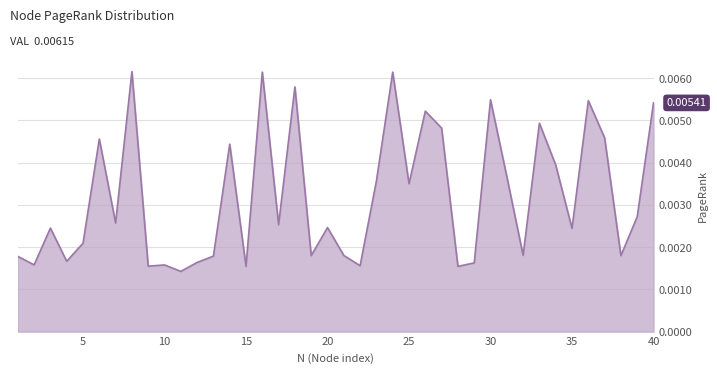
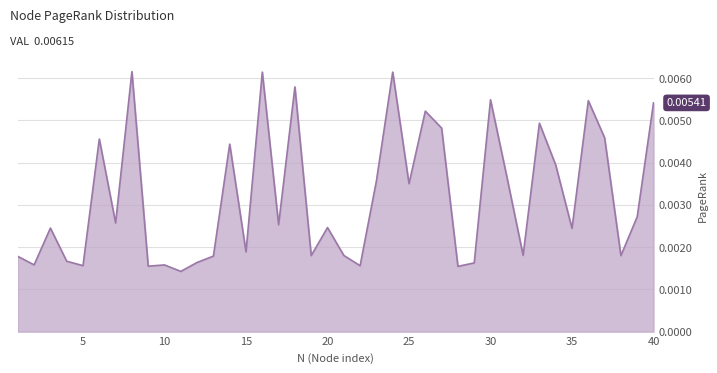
5: 0.0021 -> 0.0016
15: 0.0015 -> 0.0019
